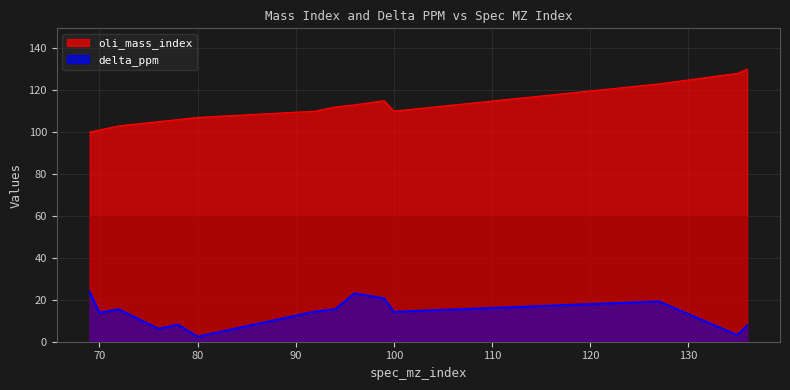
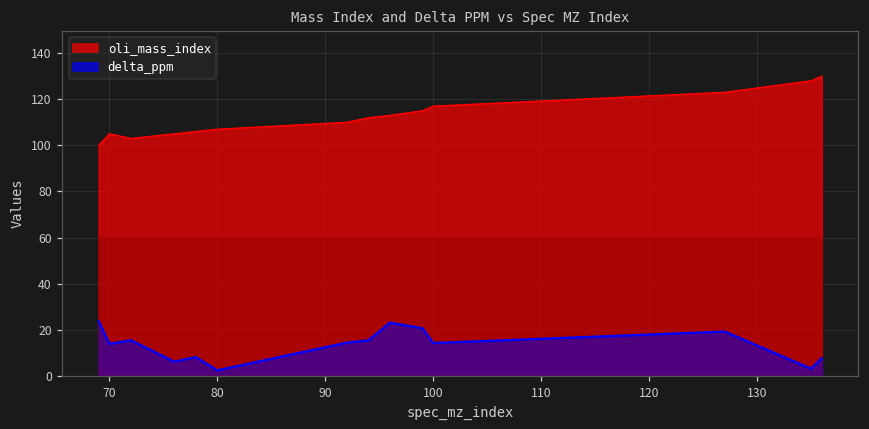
oli_mass_index, 70: 101 -> 105
oli_mass_index, 100: 110 -> 117
